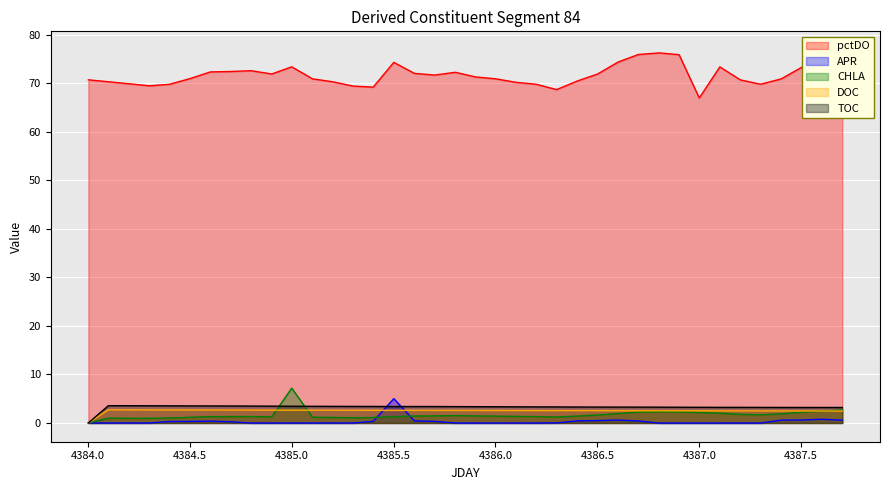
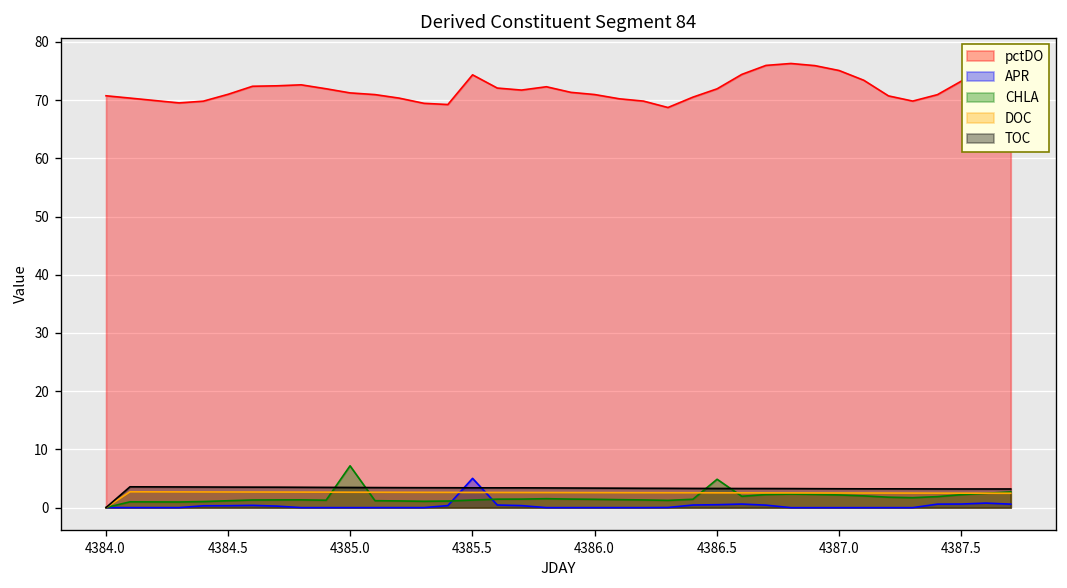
pctDO, 4385.0: 73 -> 71
CHLA, 4386.5: 2 -> 5
pctDO, 4387.0: 67 -> 75
